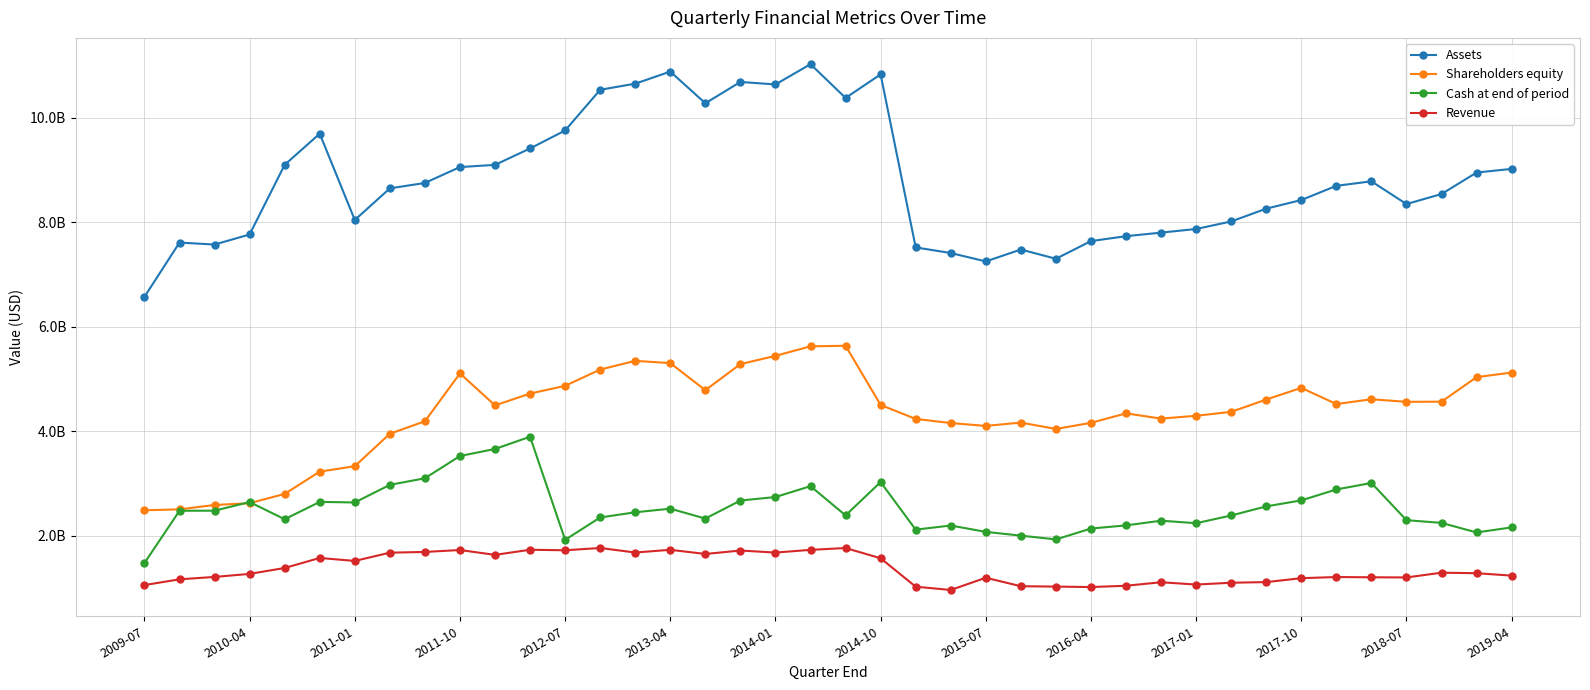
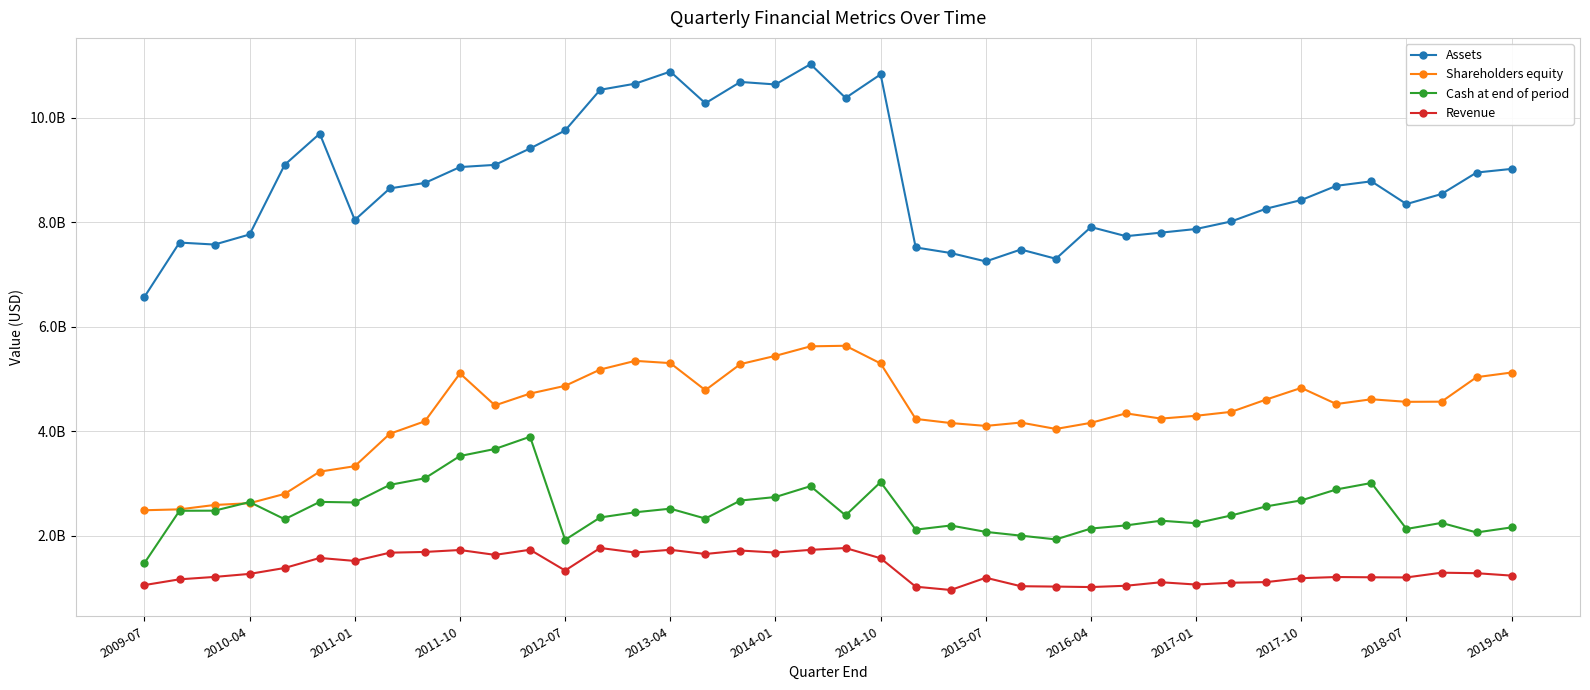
Revenue, 2012-07: 1700000000 -> 1300000000
Shareholders equity, 2014-10: 4500000000 -> 5300000000
Assets, 2016-04: 7600000000 -> 7900000000
Cash at end of period, 2018-07: 2300000000 -> 2100000000
